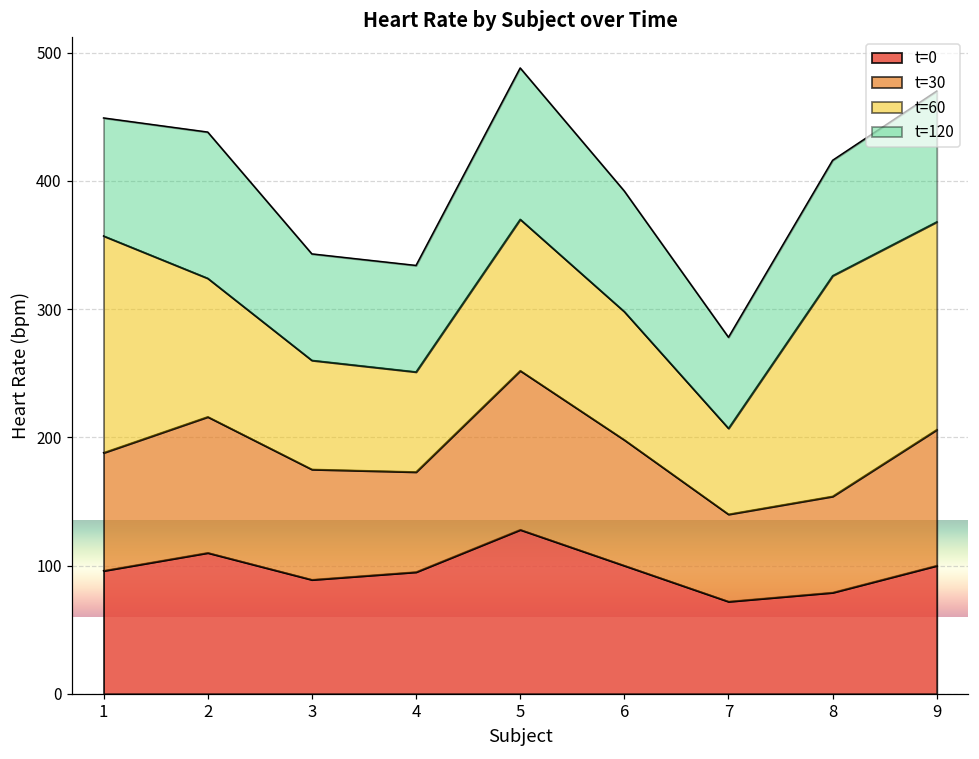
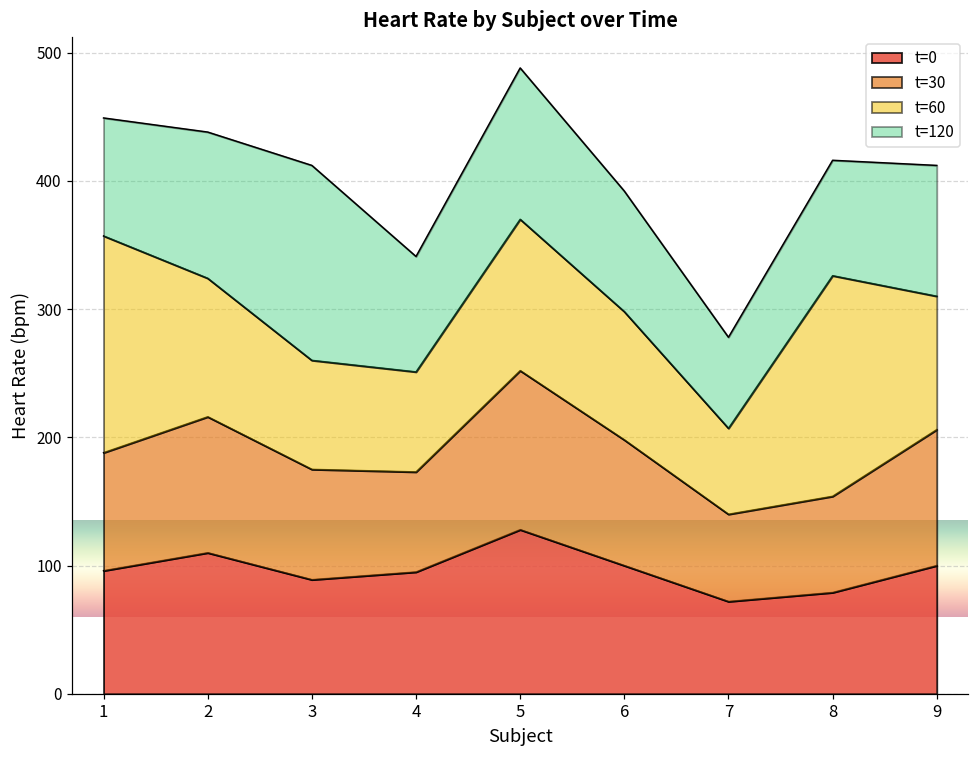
t=120, 3: 83 -> 152
t=120, 4: 83 -> 90
t=60, 9: 162 -> 104
